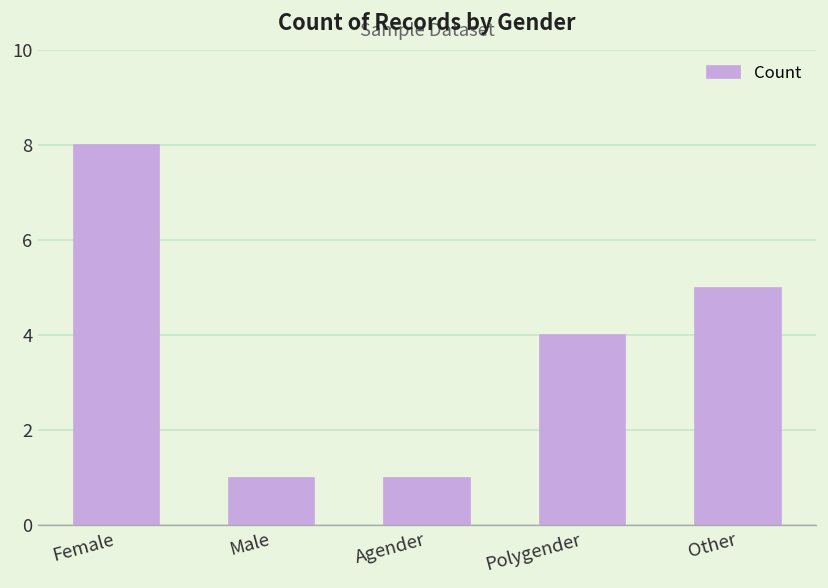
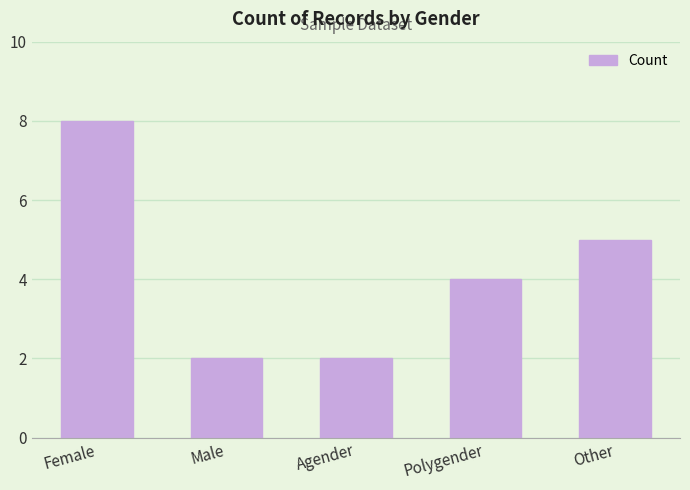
Male: 1 -> 2
Agender: 1 -> 2
